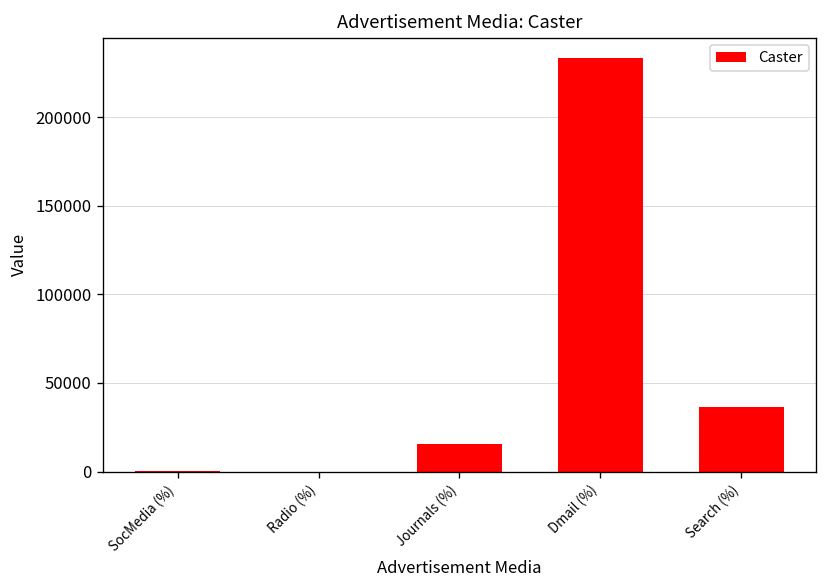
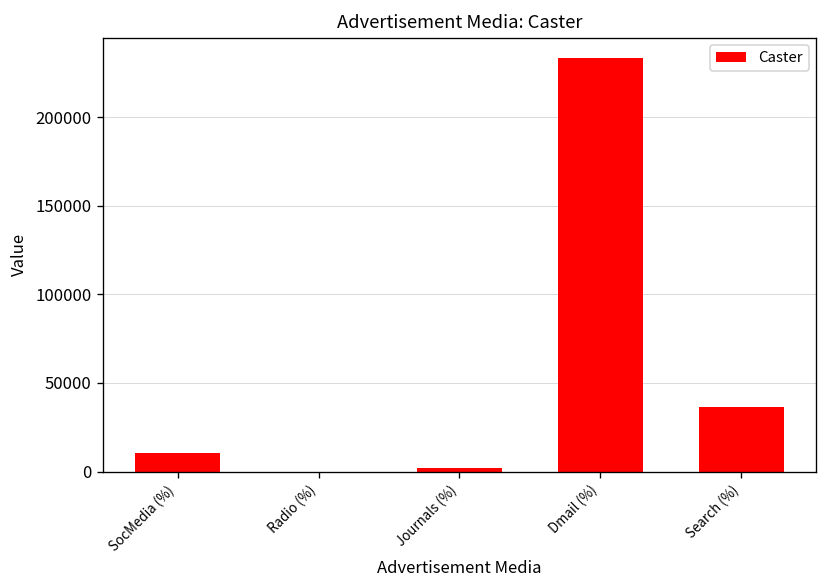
SocMedia (%): 0 -> 10000
Journals (%): 16000 -> 2000
